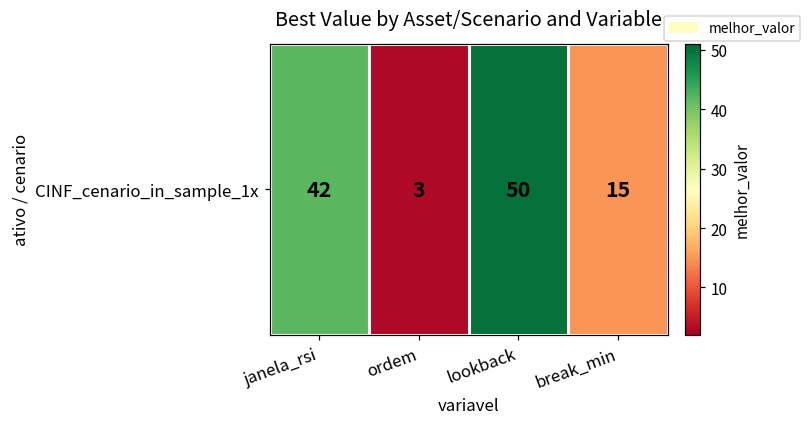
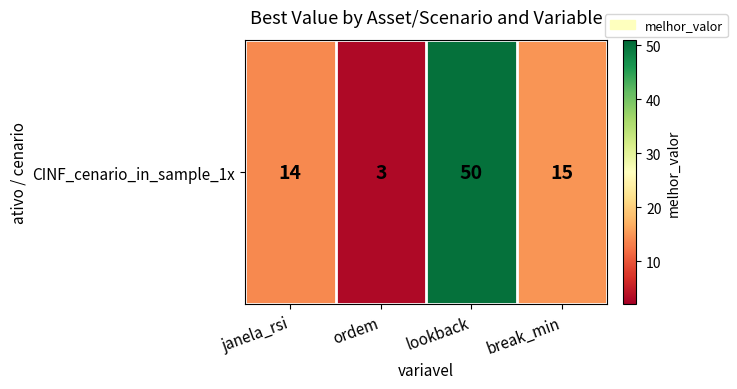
CINF_cenario_in_sample_1x, janela_rsi: 42 -> 14
